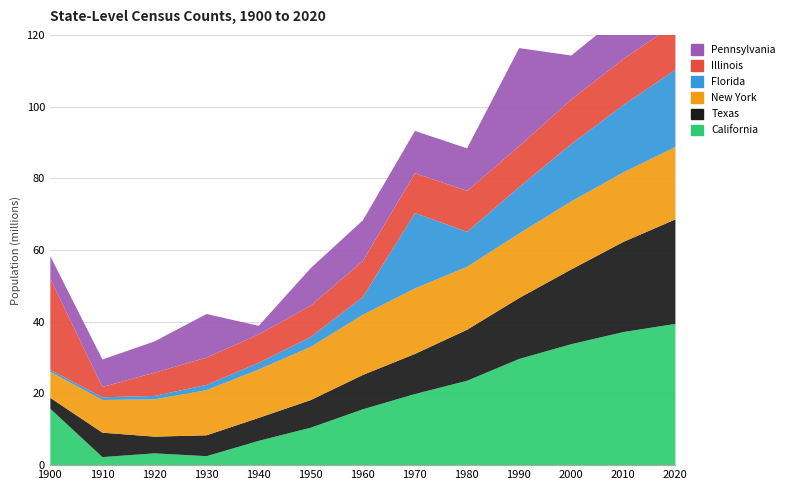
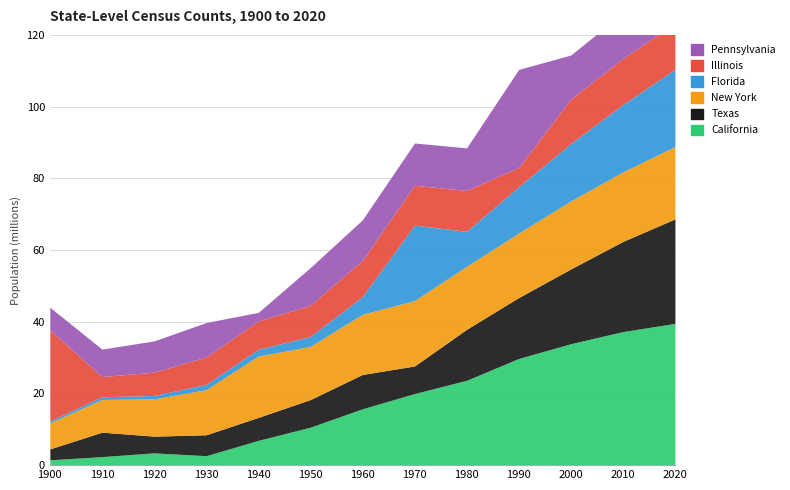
California, 1900: 16 -> 1
Illinois, 1910: 3 -> 6
Pennsylvania, 1930: 12 -> 10
New York, 1940: 13 -> 17
Texas, 1970: 11 -> 8
Illinois, 1990: 11 -> 5
